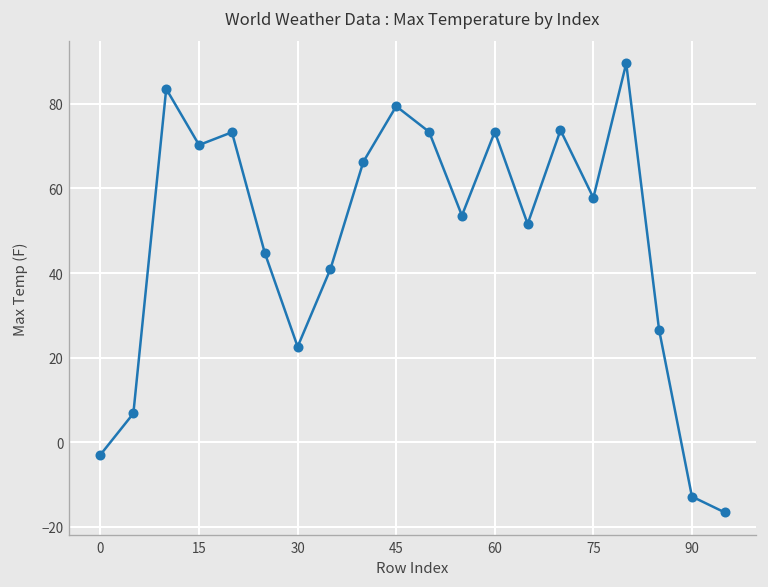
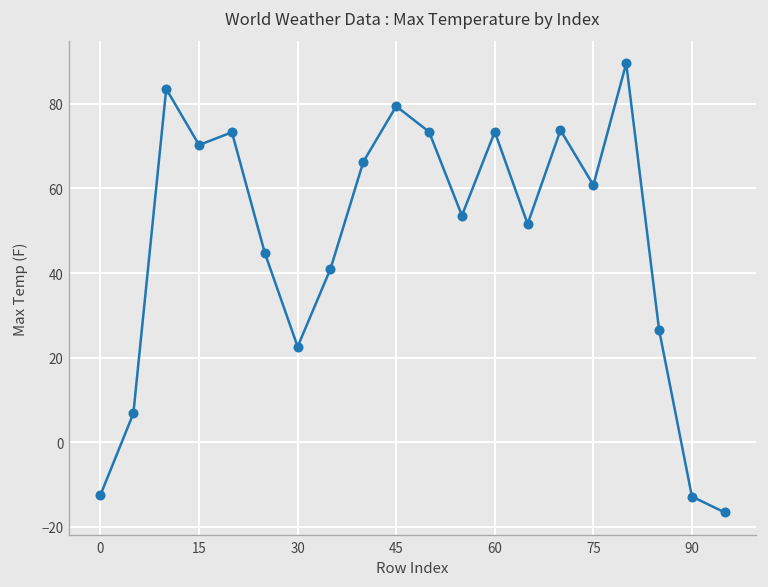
0: -3 -> -12
75: 58 -> 61
